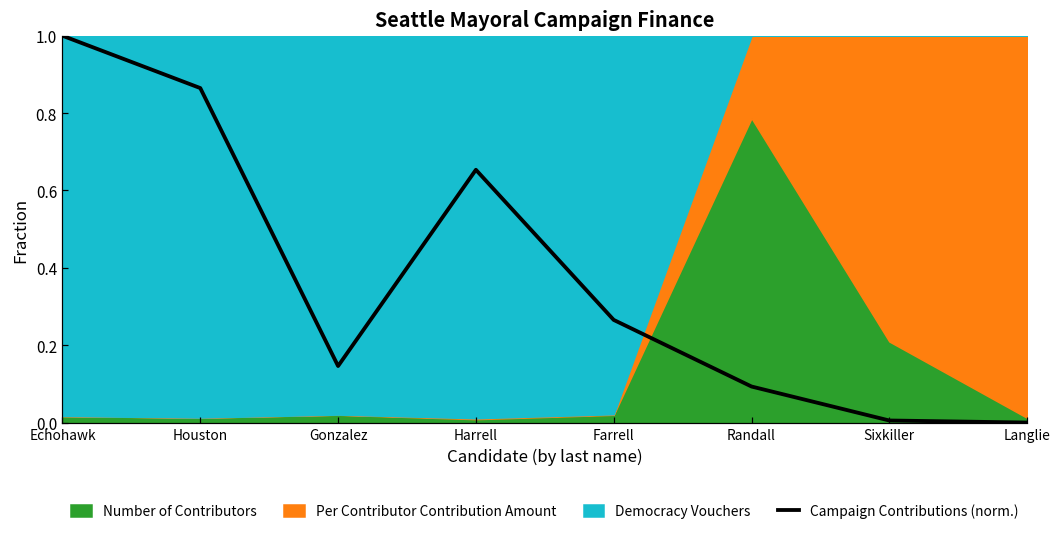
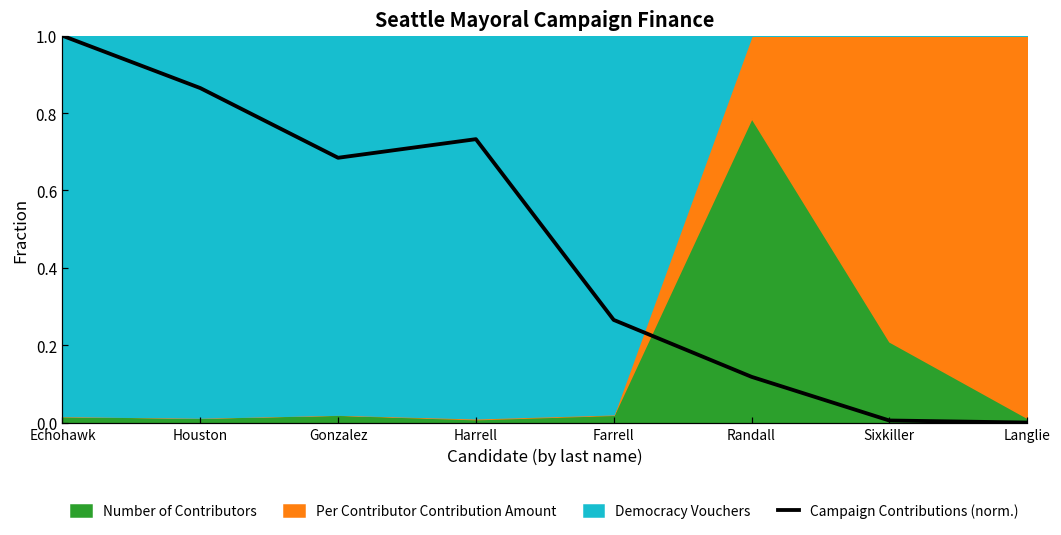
Campaign Contributions (norm.), Gonzalez: 0.15 -> 0.68
Campaign Contributions (norm.), Harrell: 0.65 -> 0.73
Campaign Contributions (norm.), Randall: 0.09 -> 0.12
